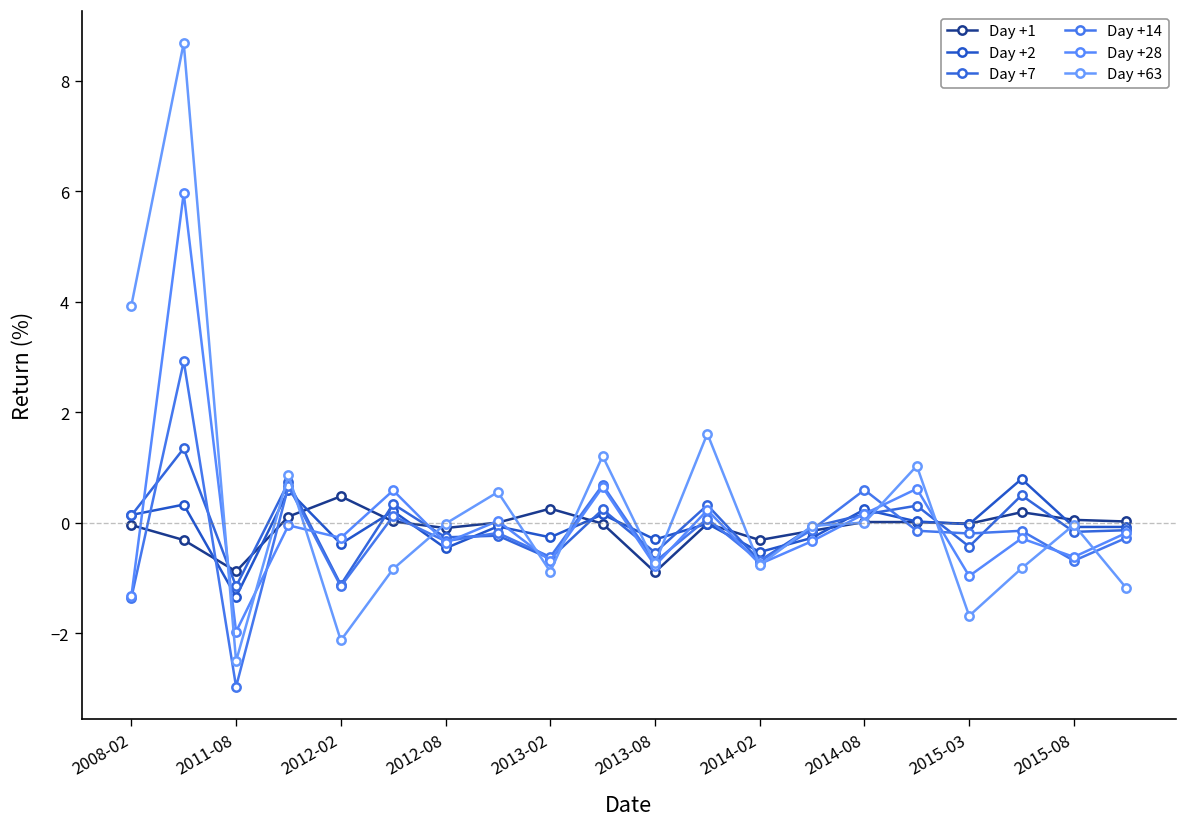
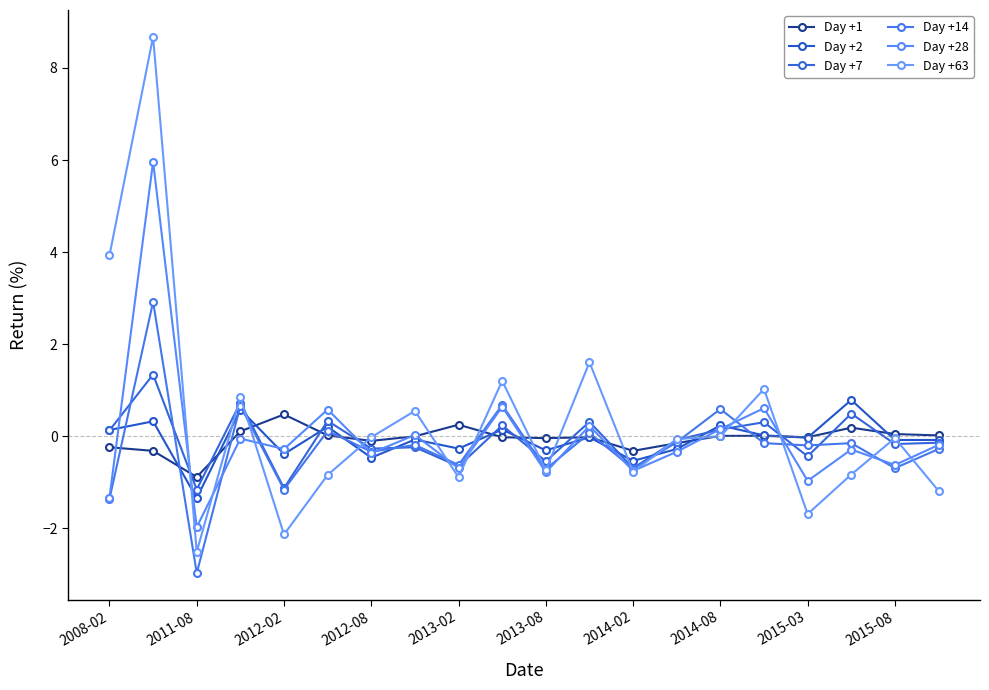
Day +1, 2008-02: 0.0 -> -0.2
Day +1, 2013-08: -0.9 -> 0.0
